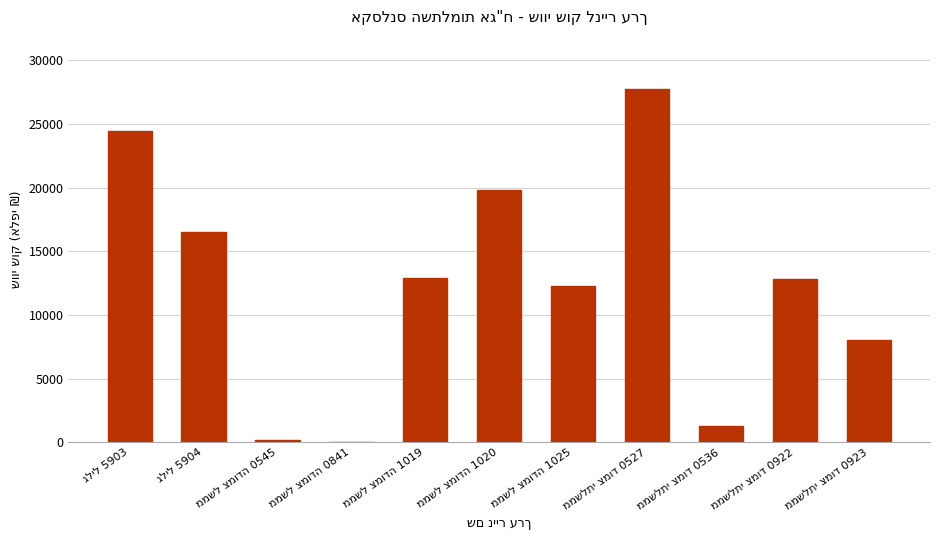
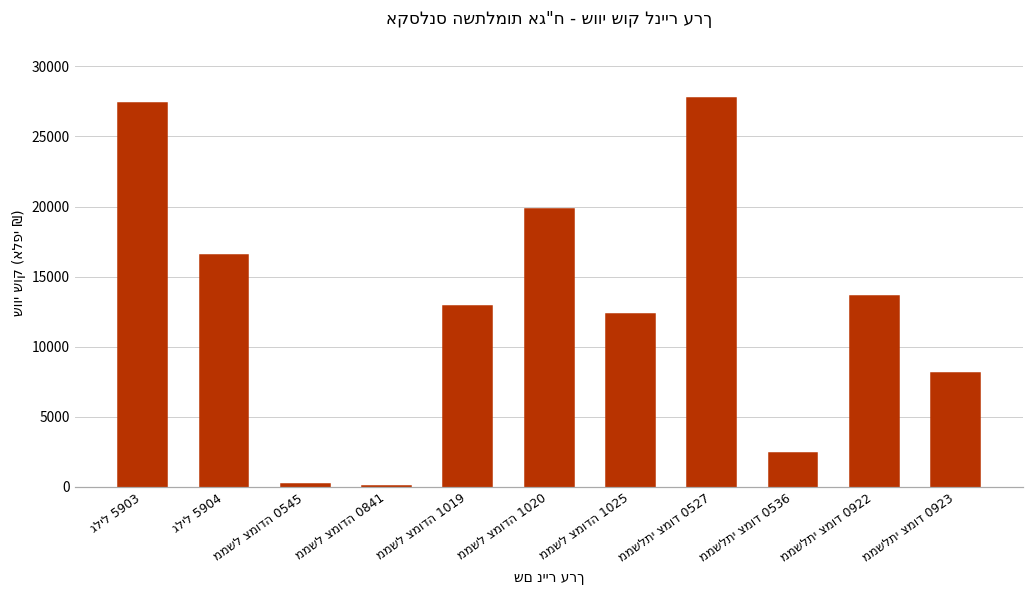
גליל 5903: 24500 -> 27400
ממשלתי צמוד 0536: 1300 -> 2400
ממשלתי צמוד 0922: 12800 -> 13600
